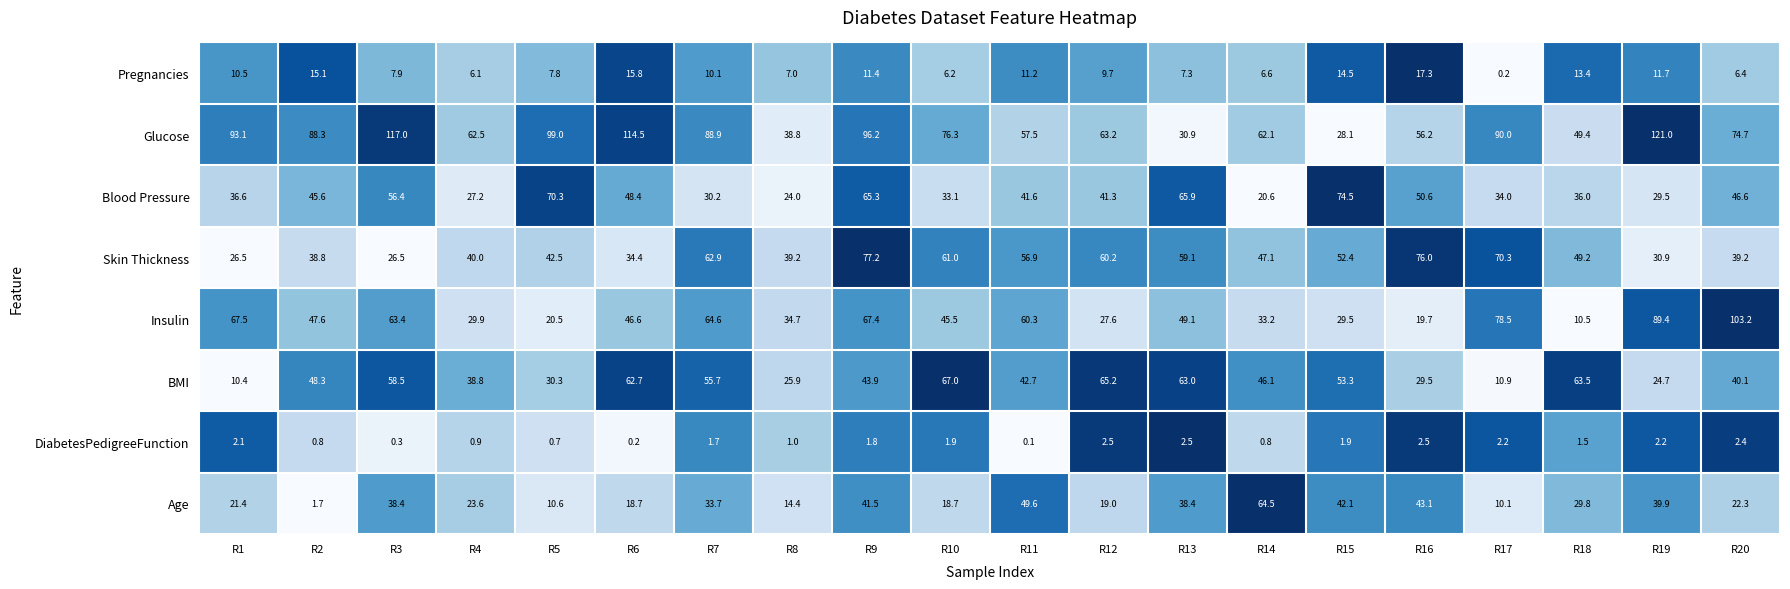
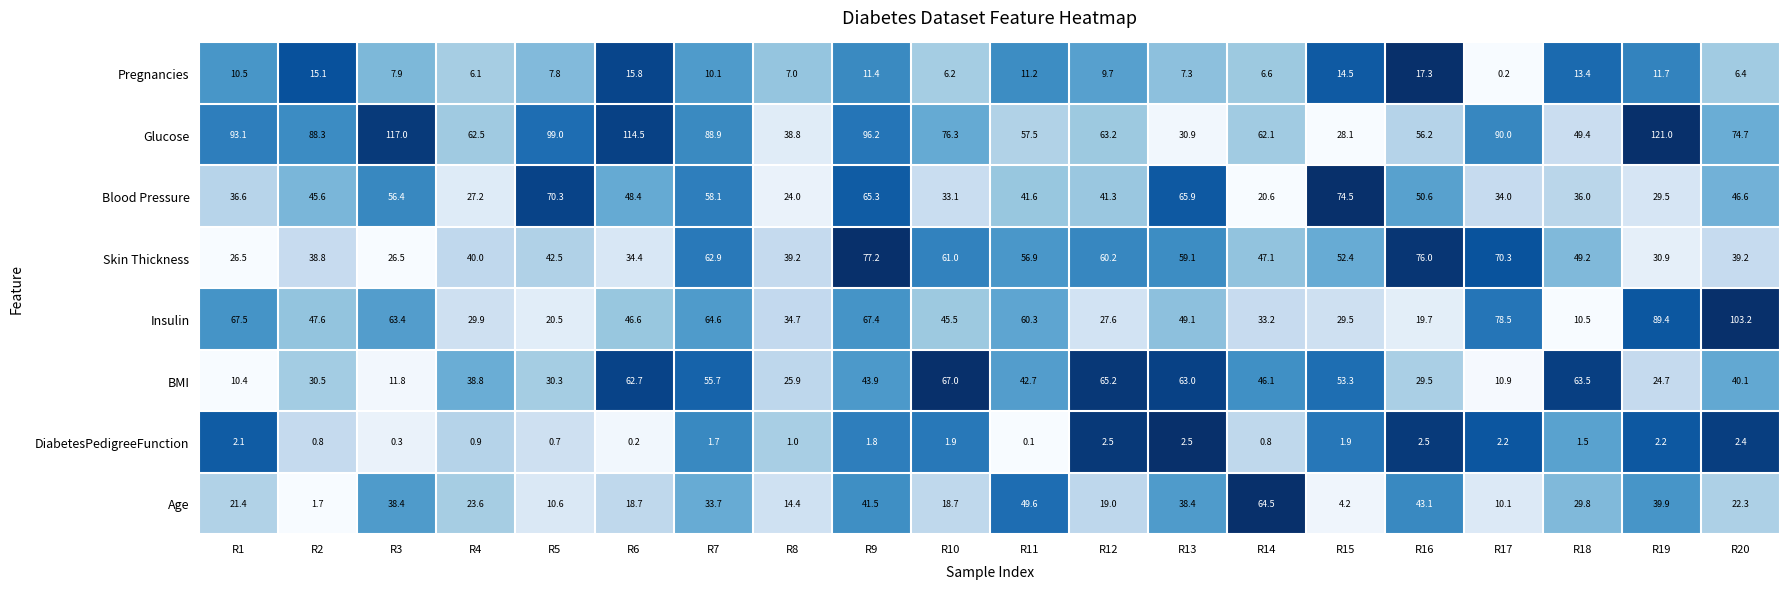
Blood Pressure, R7: 30.2 -> 58.1
BMI, R2: 48.3 -> 30.5
BMI, R3: 58.5 -> 11.8
Age, R15: 42.1 -> 4.2
